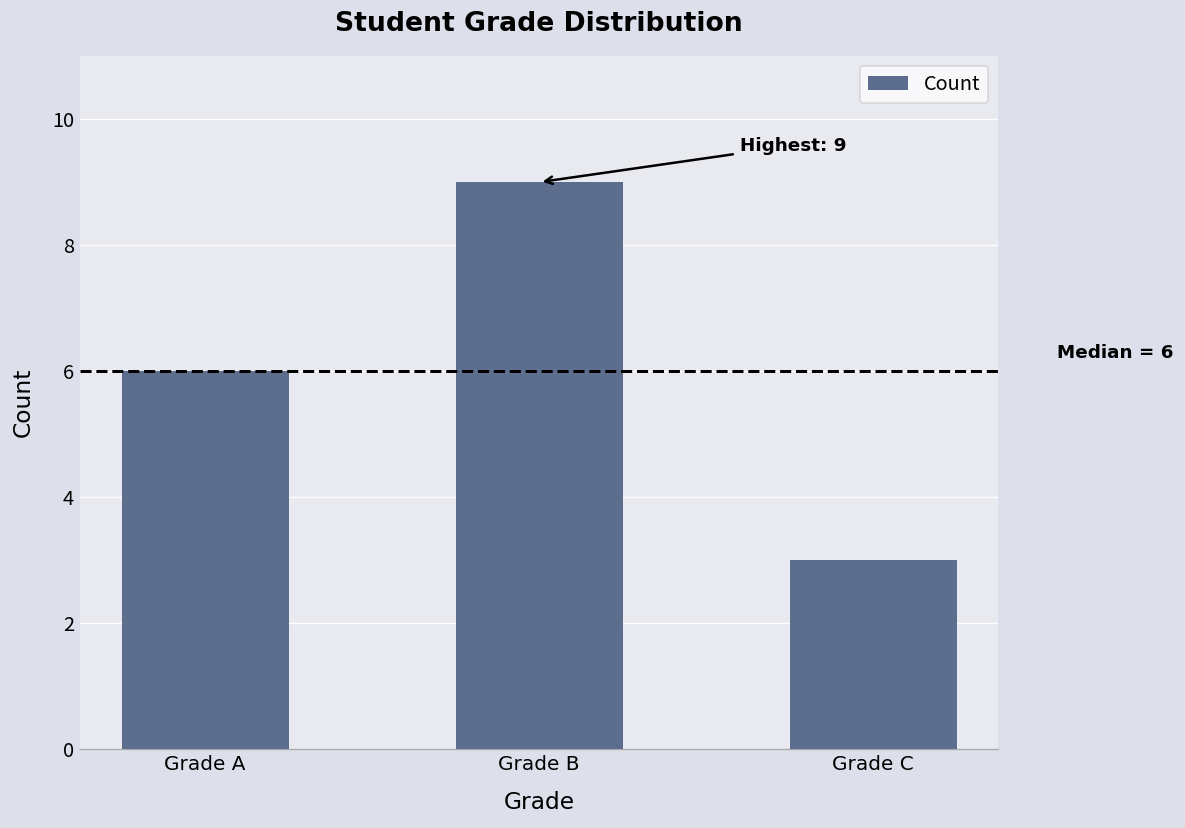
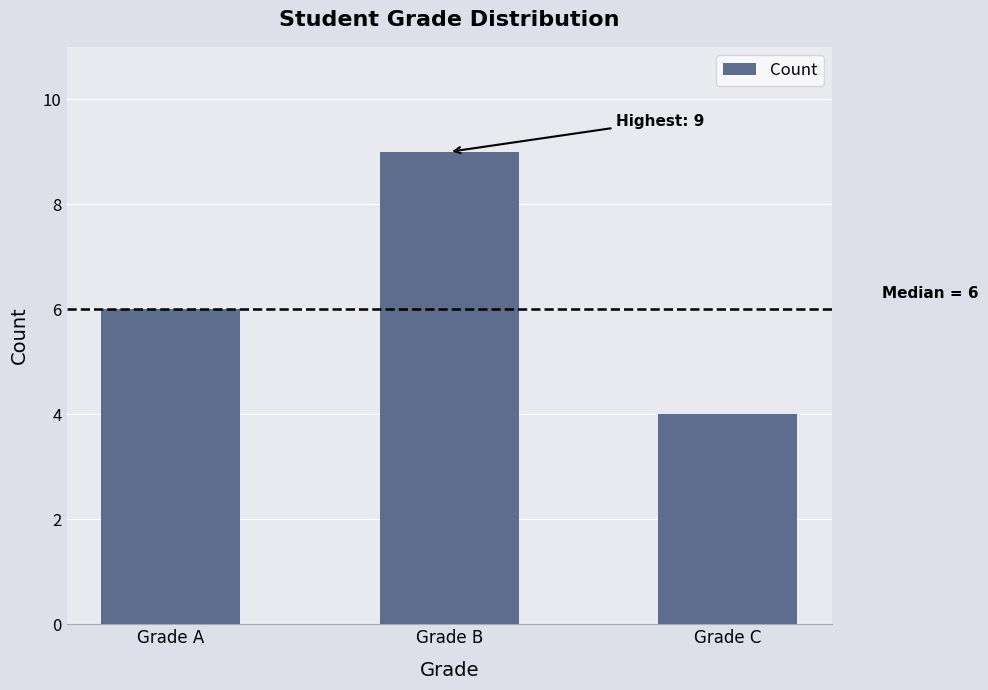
Grade C: 3 -> 4
